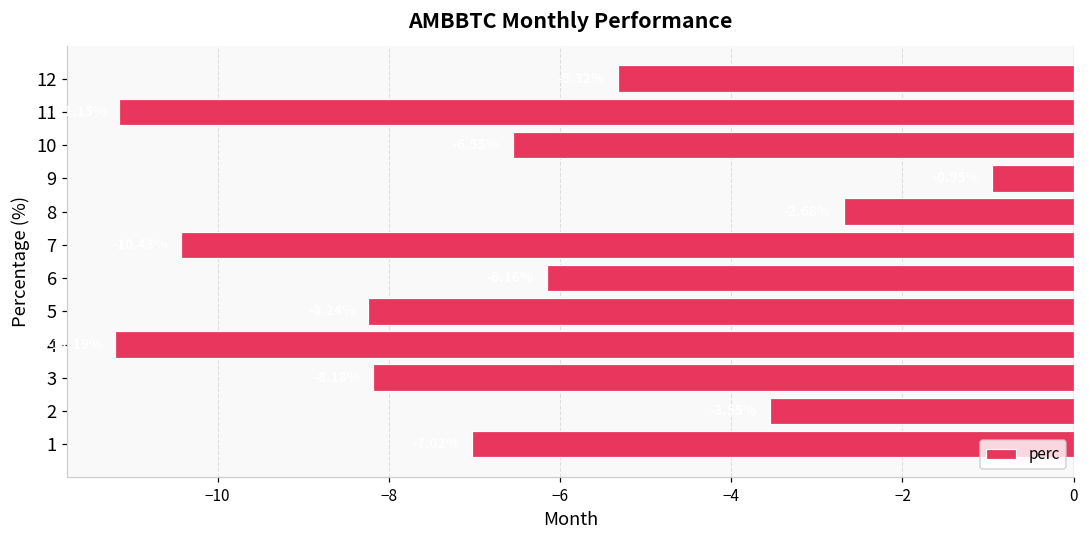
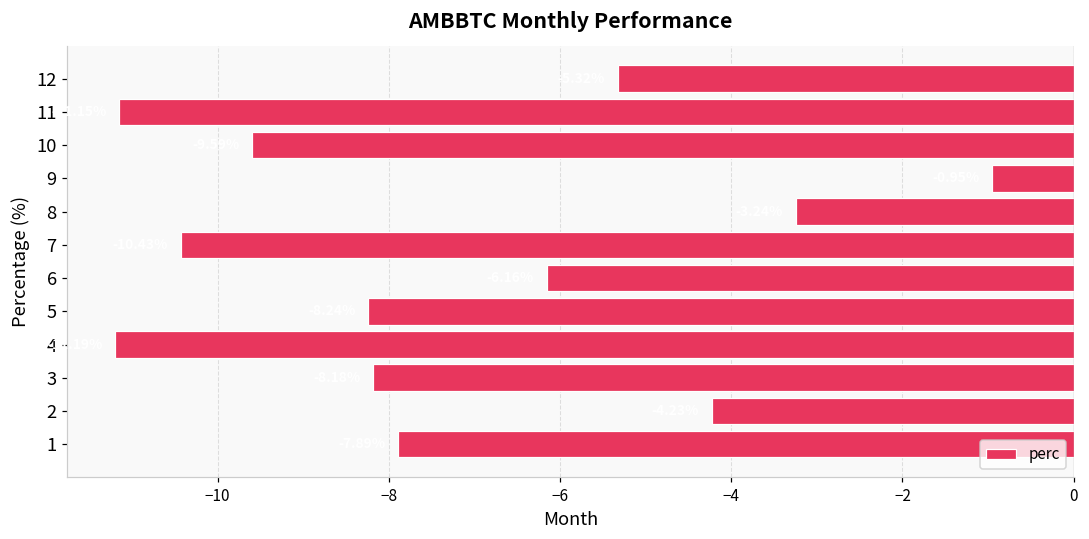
10: -6.6 -> -9.6
8: -2.7 -> -3.2
2: -3.6 -> -4.2
1: -7.0 -> -7.9
